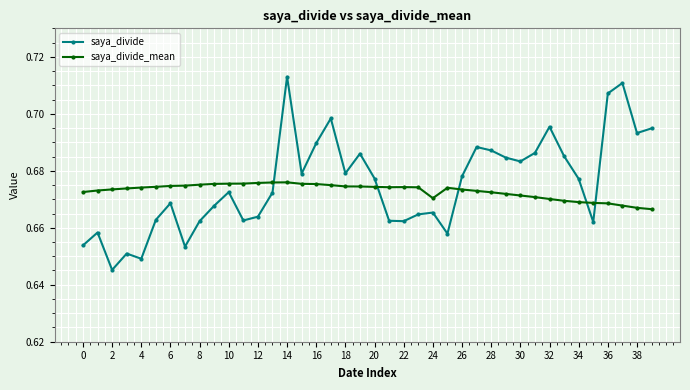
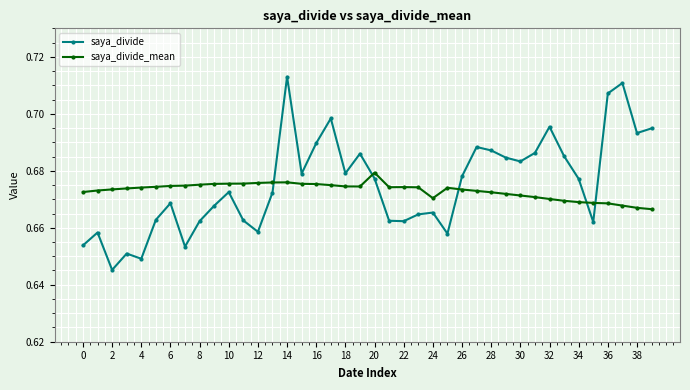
saya_divide, 12: 0.664 -> 0.659
saya_divide_mean, 20: 0.674 -> 0.679
